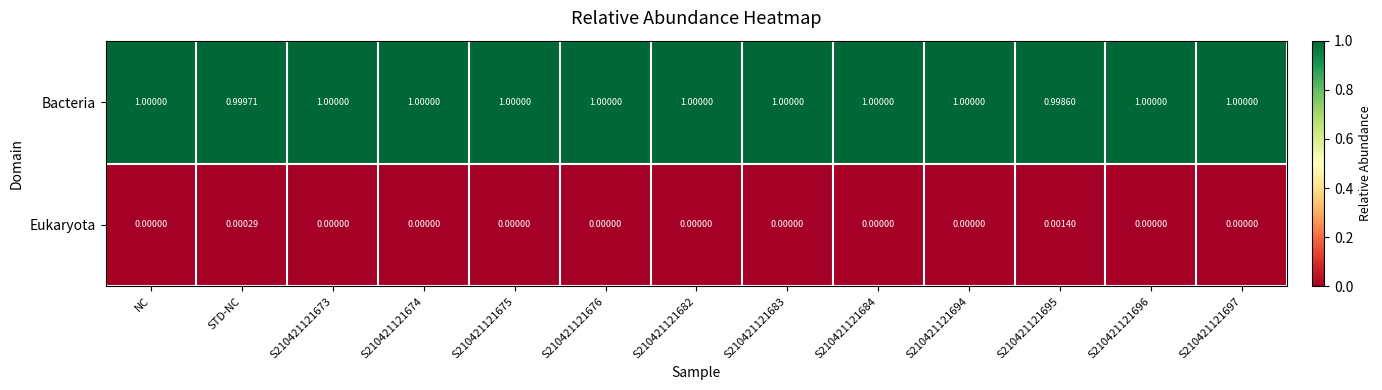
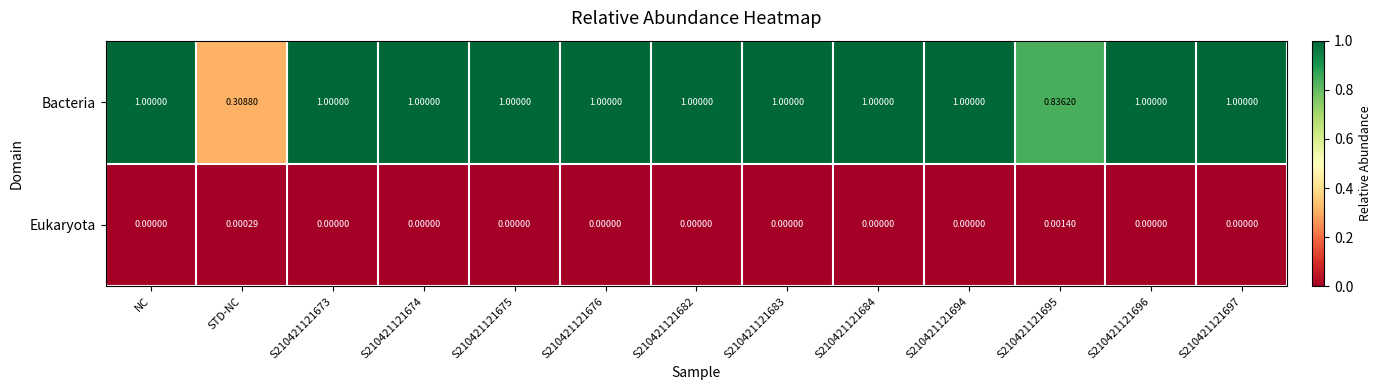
Bacteria, STD-NC: 0.99971 -> 0.30880
Bacteria, S210421121695: 0.99860 -> 0.83620
